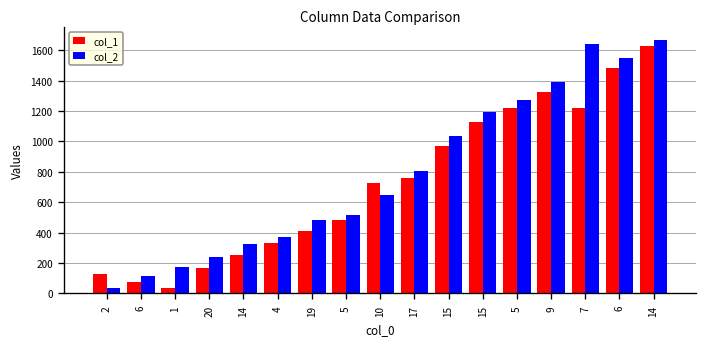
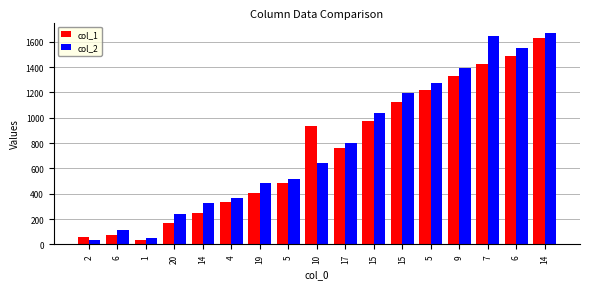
col_1, 2: 130 -> 60
col_2, 1: 170 -> 50
col_1, 10: 730 -> 930
col_1, 7: 1220 -> 1420
